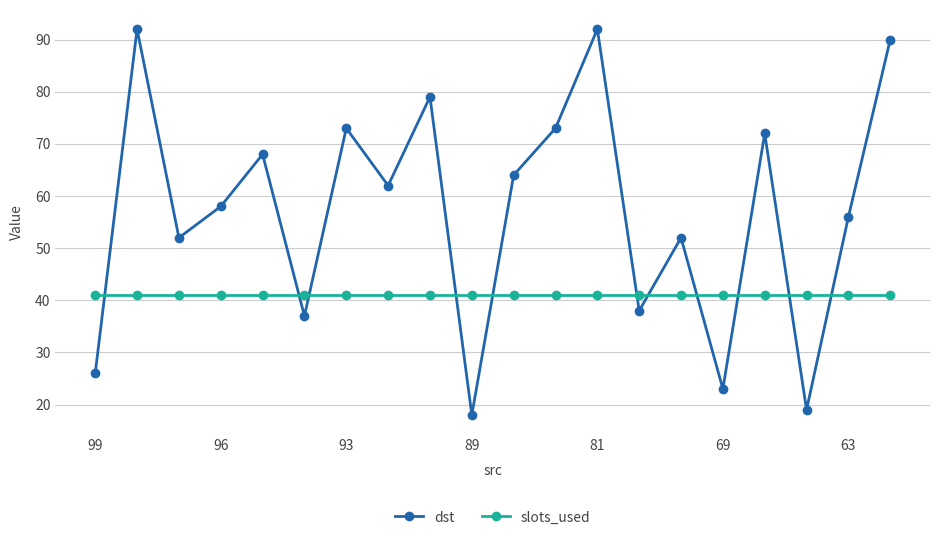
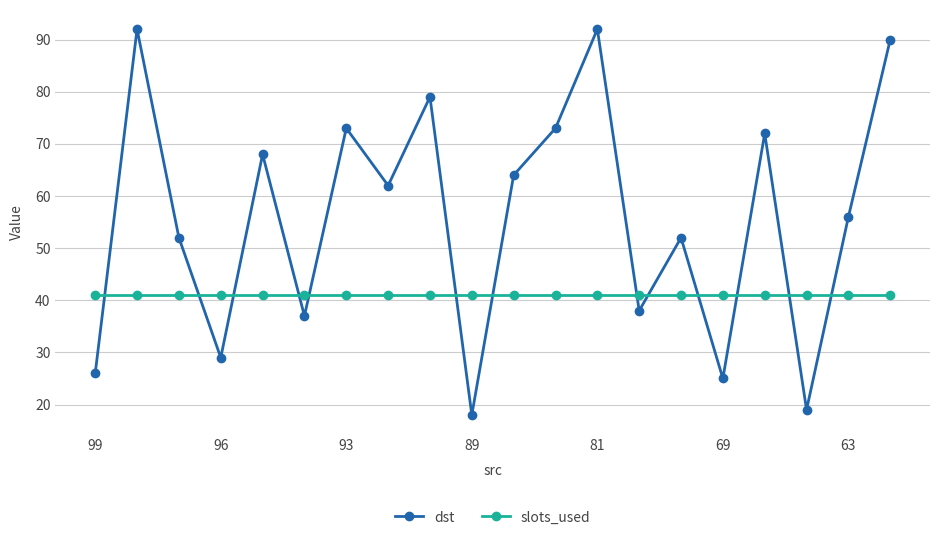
dst, 96: 58 -> 29
dst, 69: 23 -> 25
